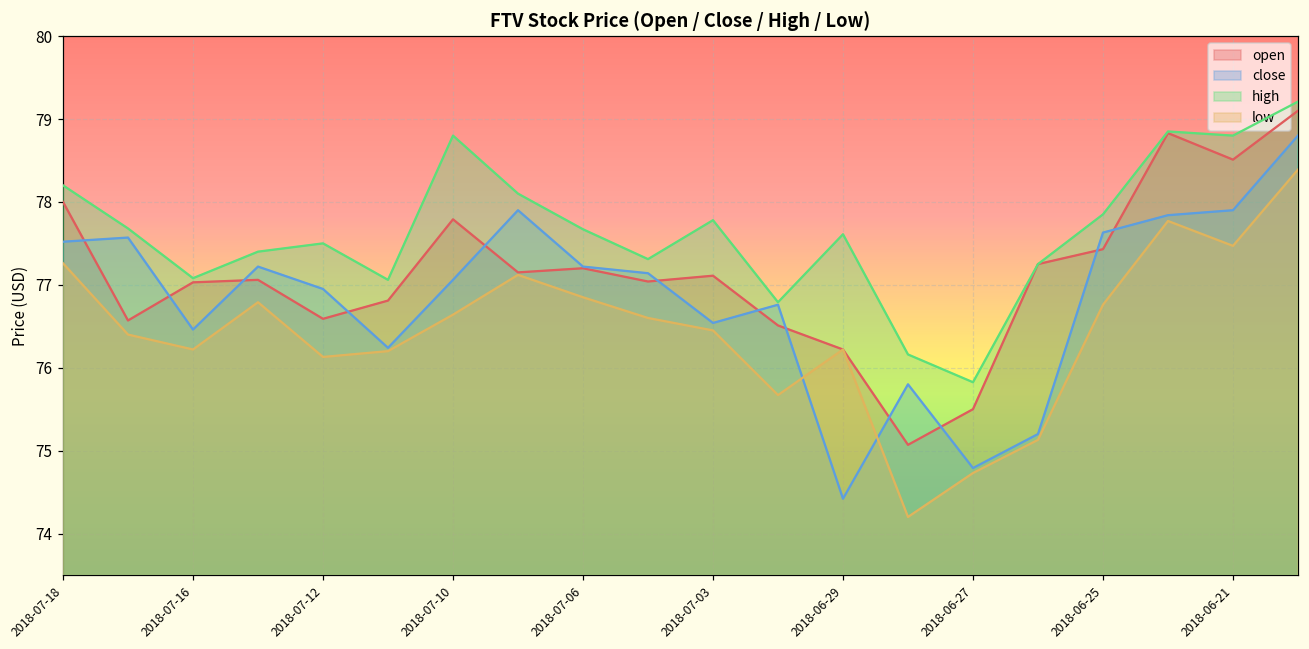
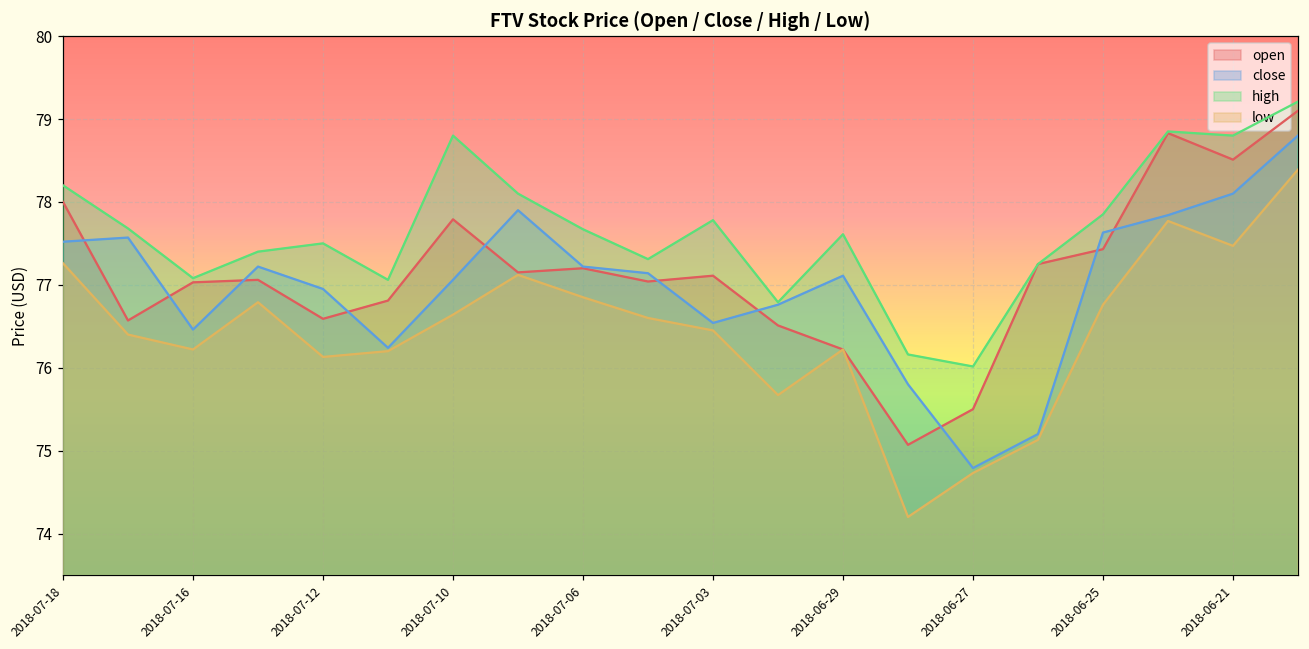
close, 2018-06-29: 74.4 -> 77.1
high, 2018-06-27: 75.8 -> 76.0
close, 2018-06-21: 77.9 -> 78.1
